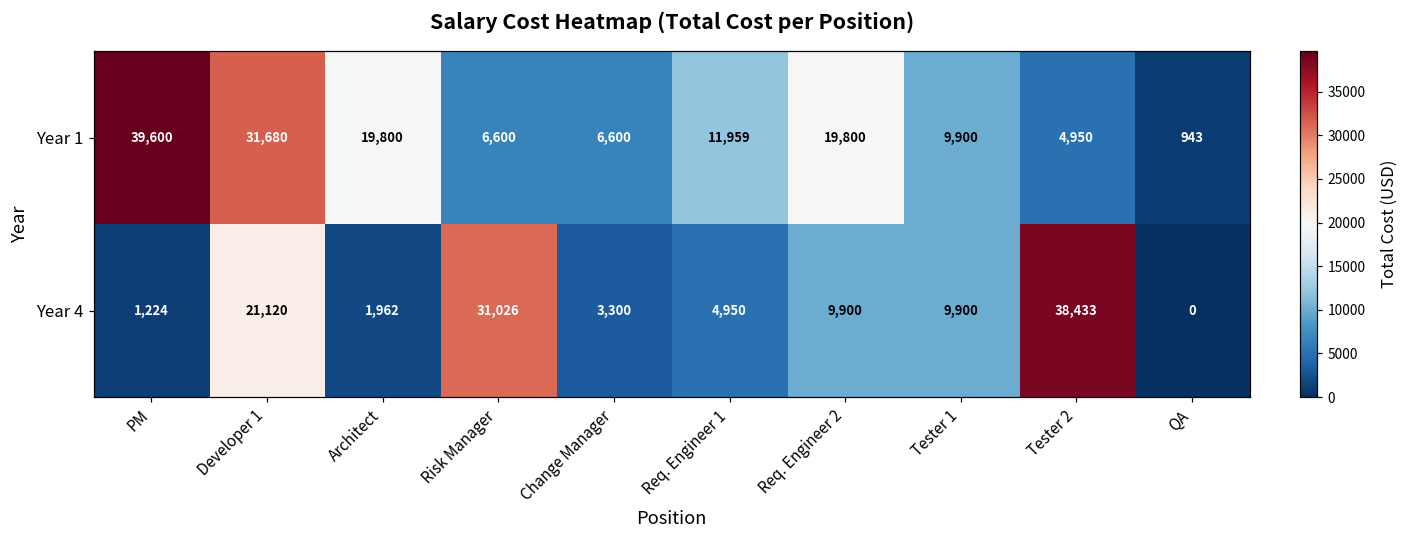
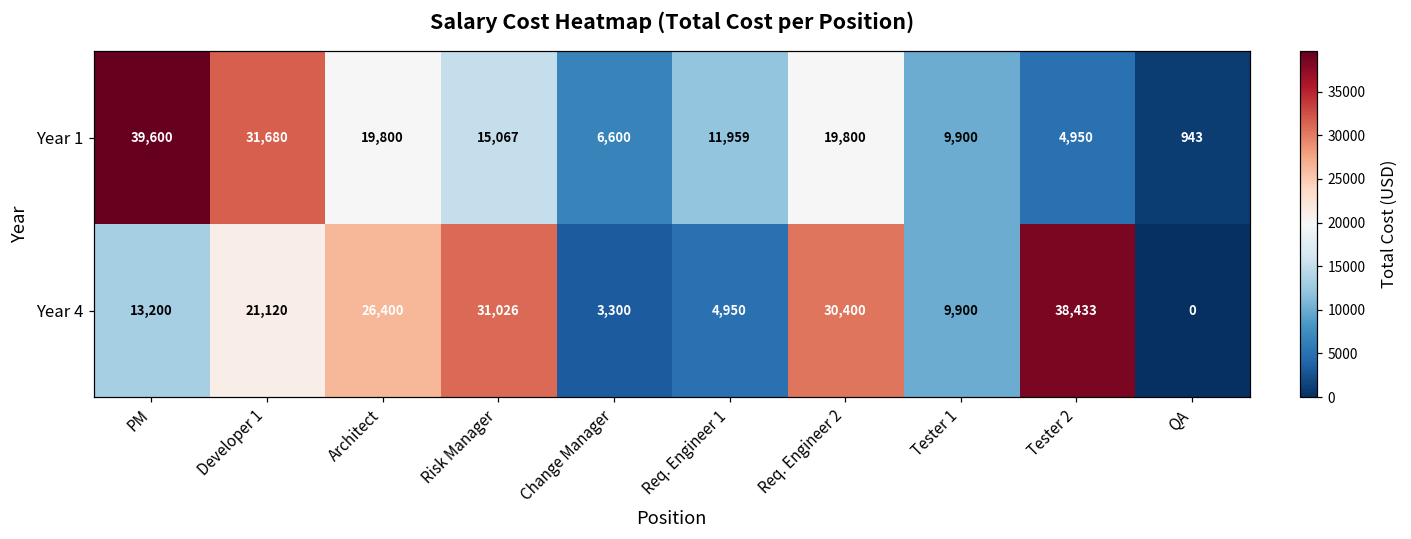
Year 1, Risk Manager: 6,600 -> 15,067
Year 4, PM: 1,224 -> 13,200
Year 4, Architect: 1,962 -> 26,400
Year 4, Req. Engineer 2: 9,900 -> 30,400
